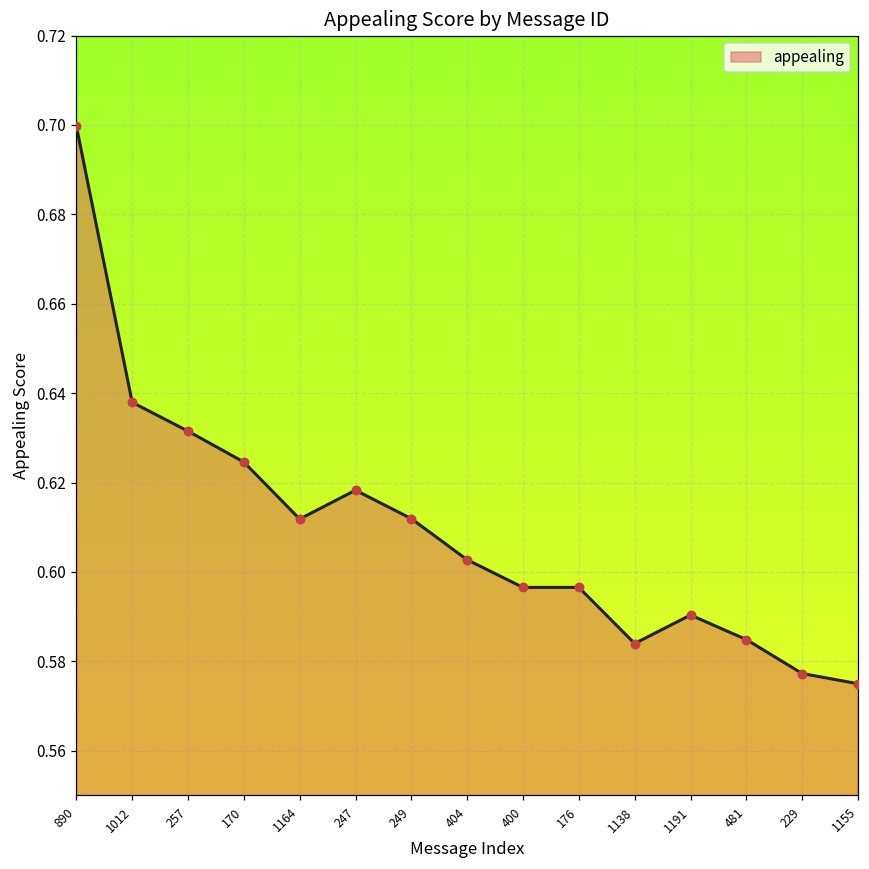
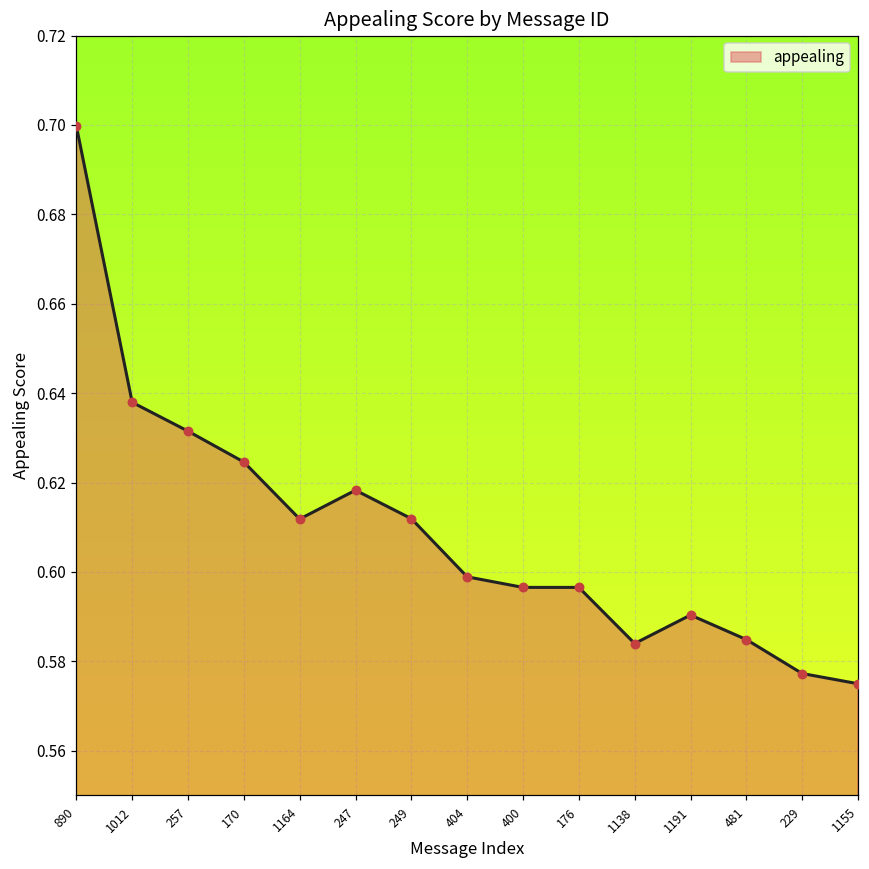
404: 0.603 -> 0.599
